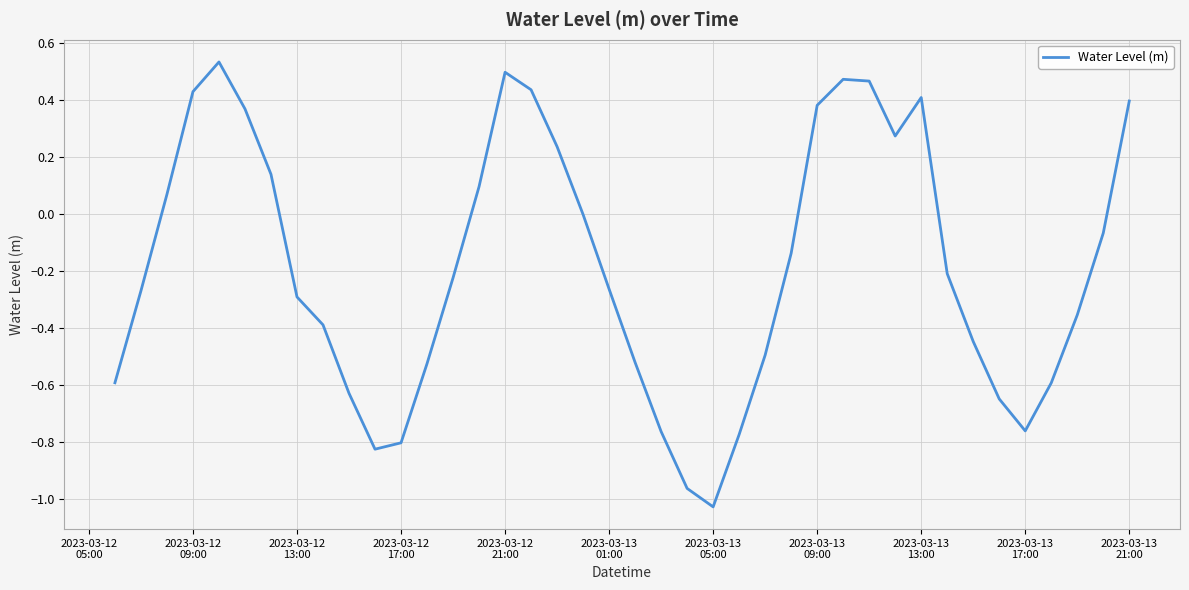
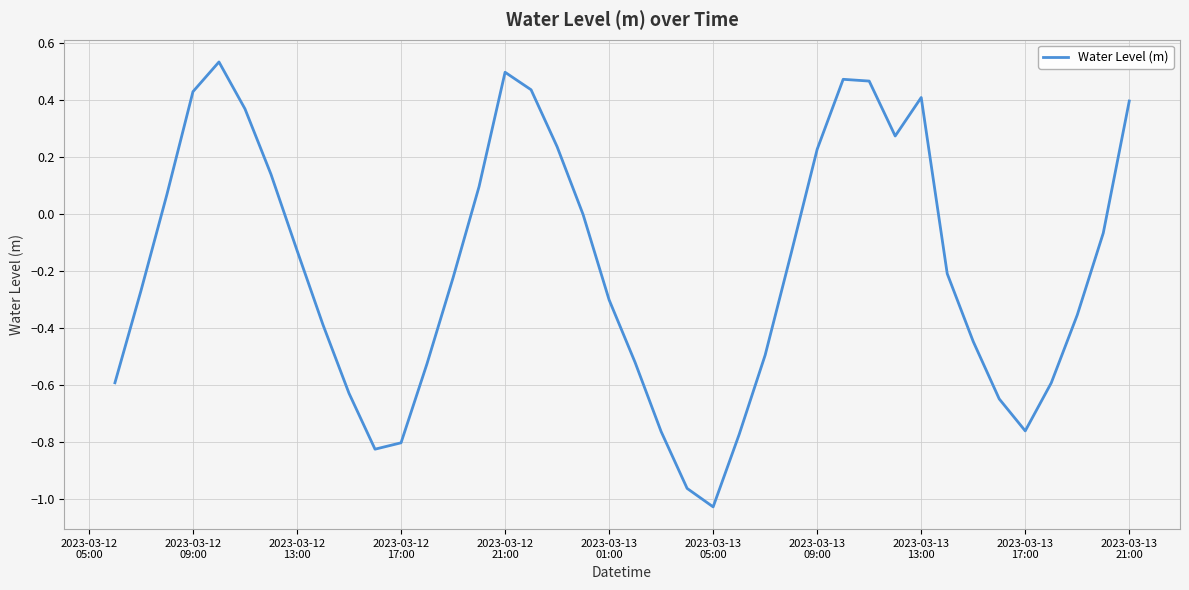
2023-03-12 13:00: -0.29 -> -0.13
2023-03-13 01:00: -0.26 -> -0.30
2023-03-13 09:00: 0.38 -> 0.23
